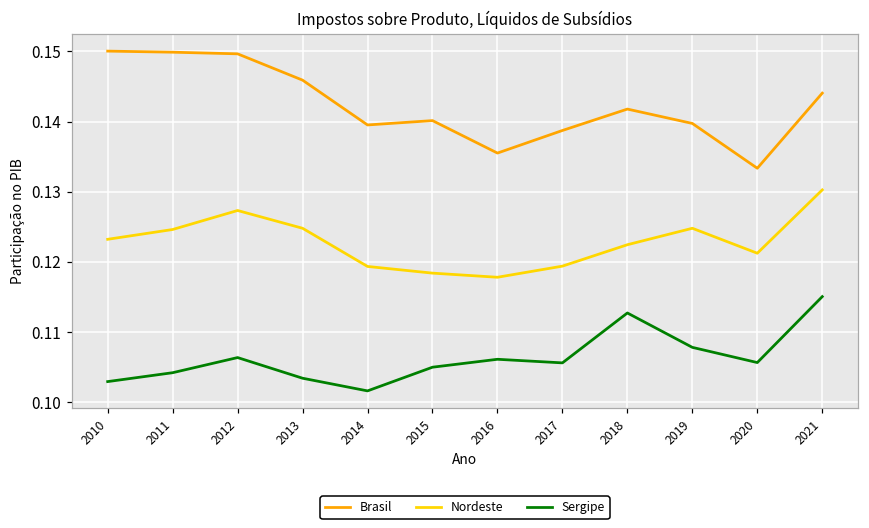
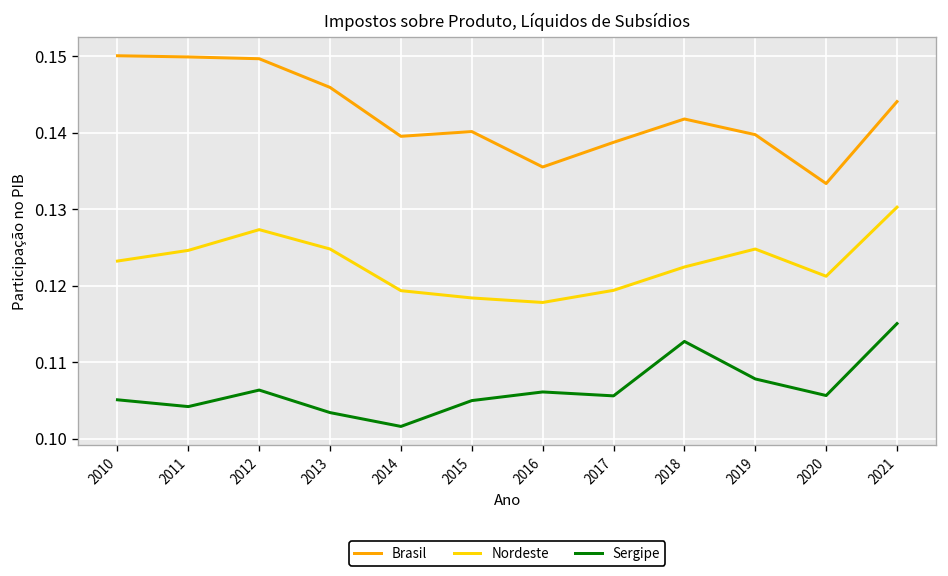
Sergipe, 2010: 0.103 -> 0.105
